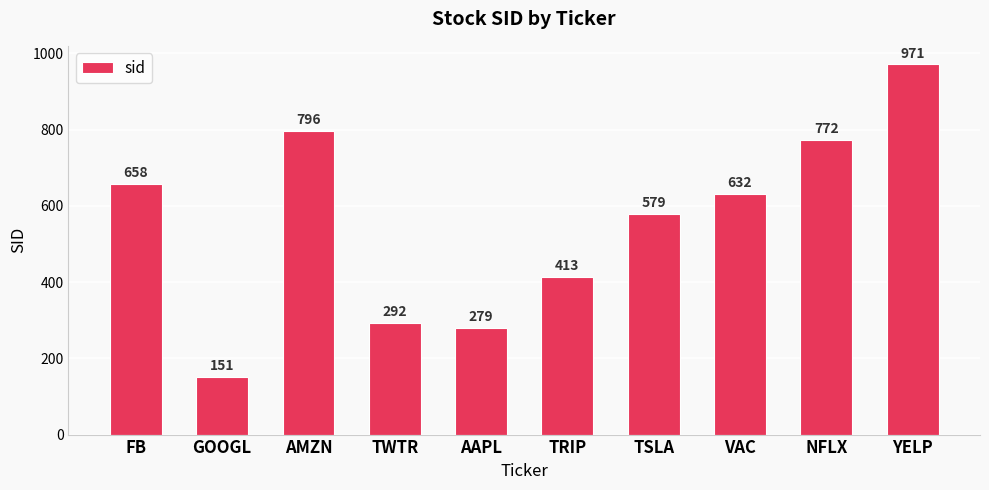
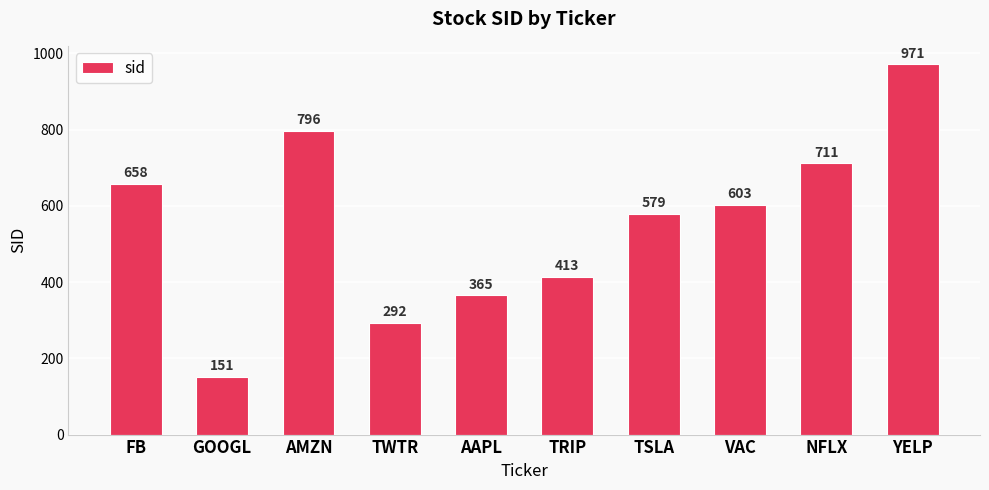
AAPL: 279 -> 365
VAC: 632 -> 603
NFLX: 772 -> 711
